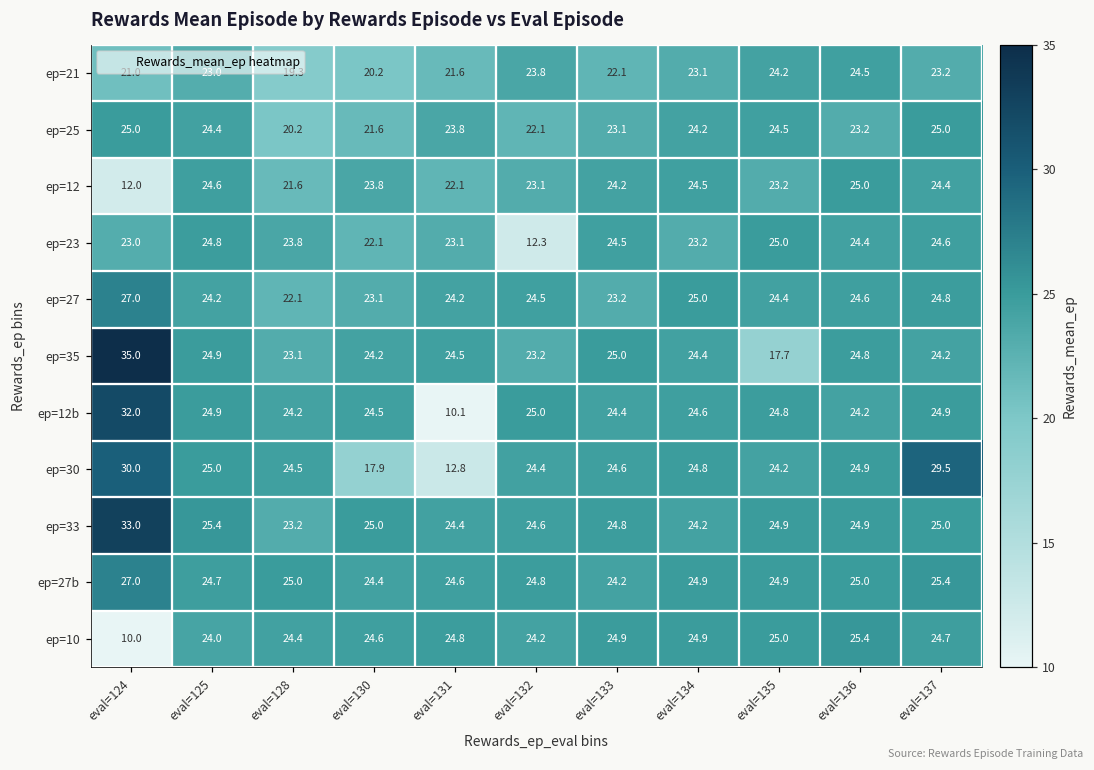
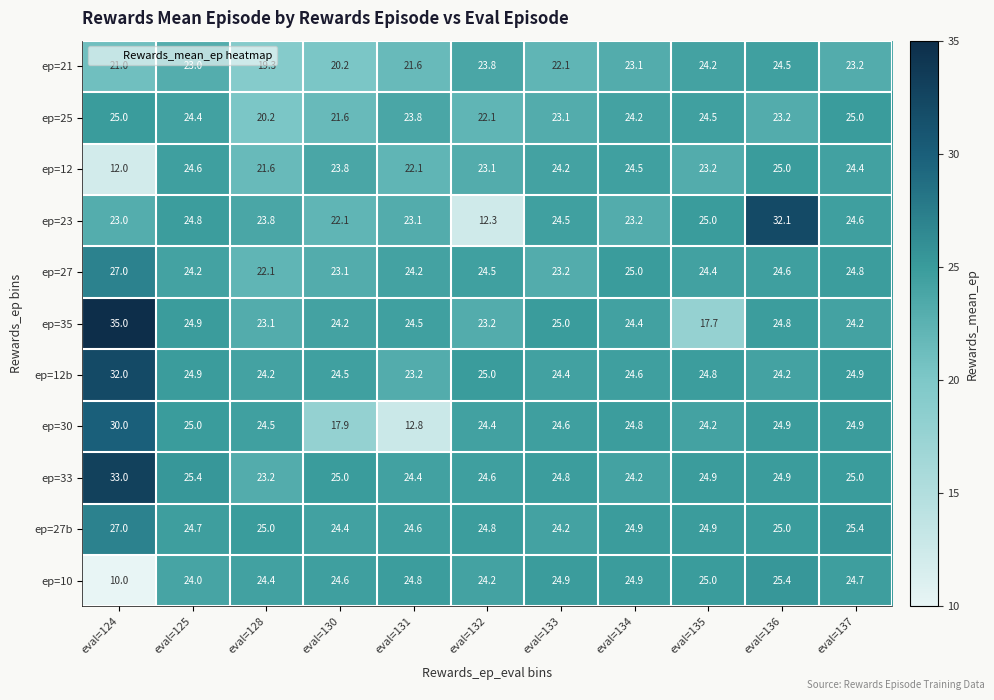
ep=23, eval=136: 24.4 -> 32.1
ep=12b, eval=131: 10.1 -> 23.2
ep=30, eval=137: 29.5 -> 24.9
